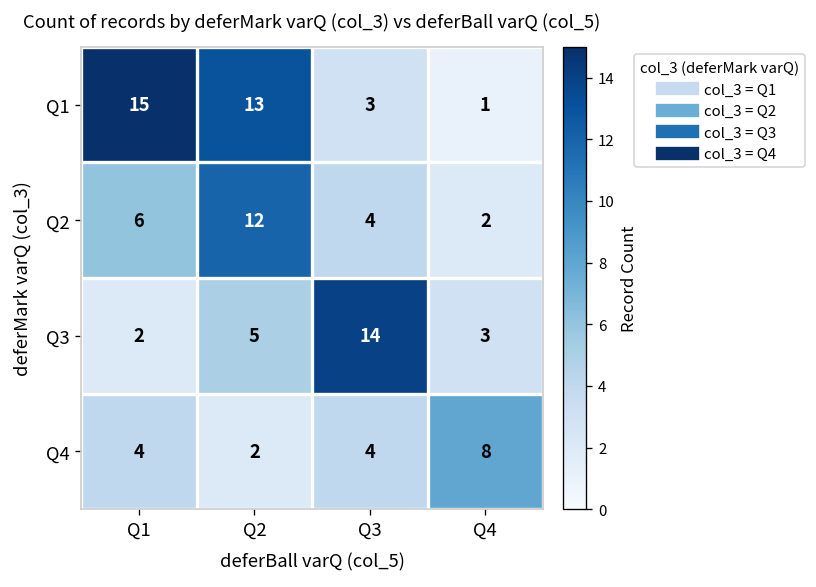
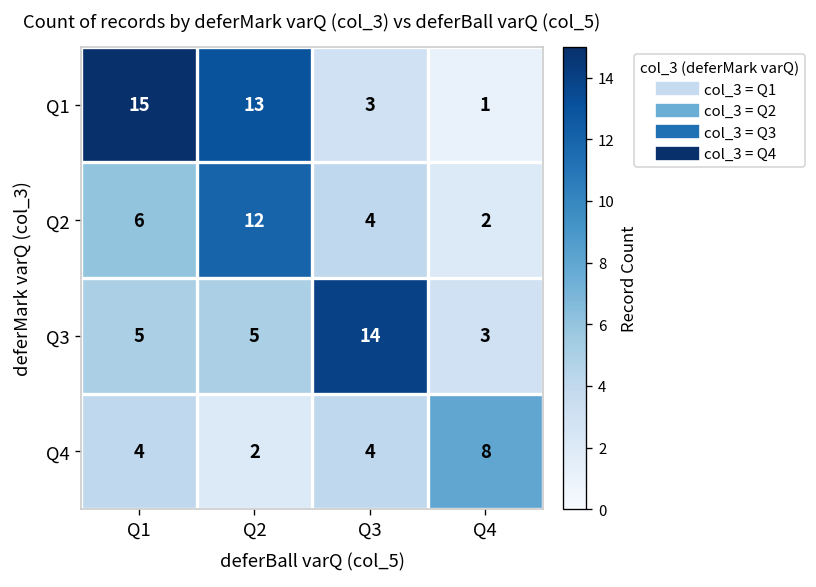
Q3, Q1: 2 -> 5
